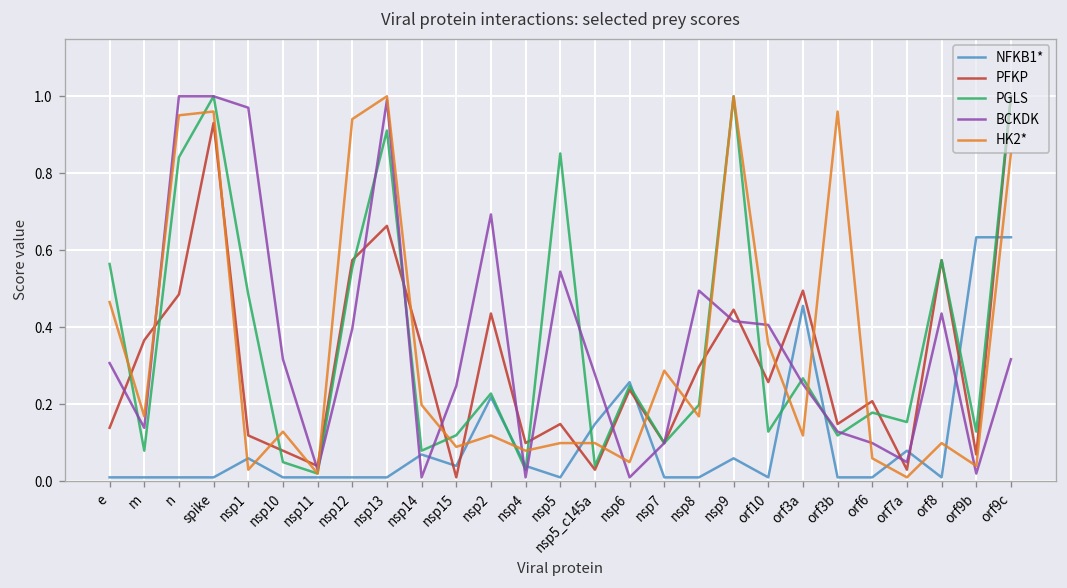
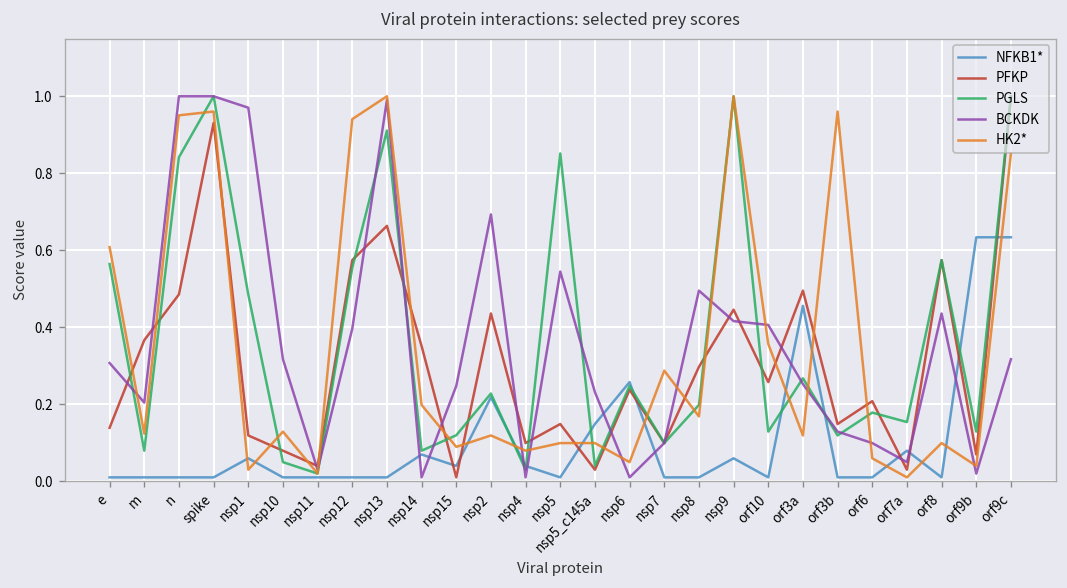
HK2*, e: 0.47 -> 0.61
BCKDK, m: 0.14 -> 0.20
HK2*, m: 0.17 -> 0.12
BCKDK, nsp5_c145a: 0.28 -> 0.23
